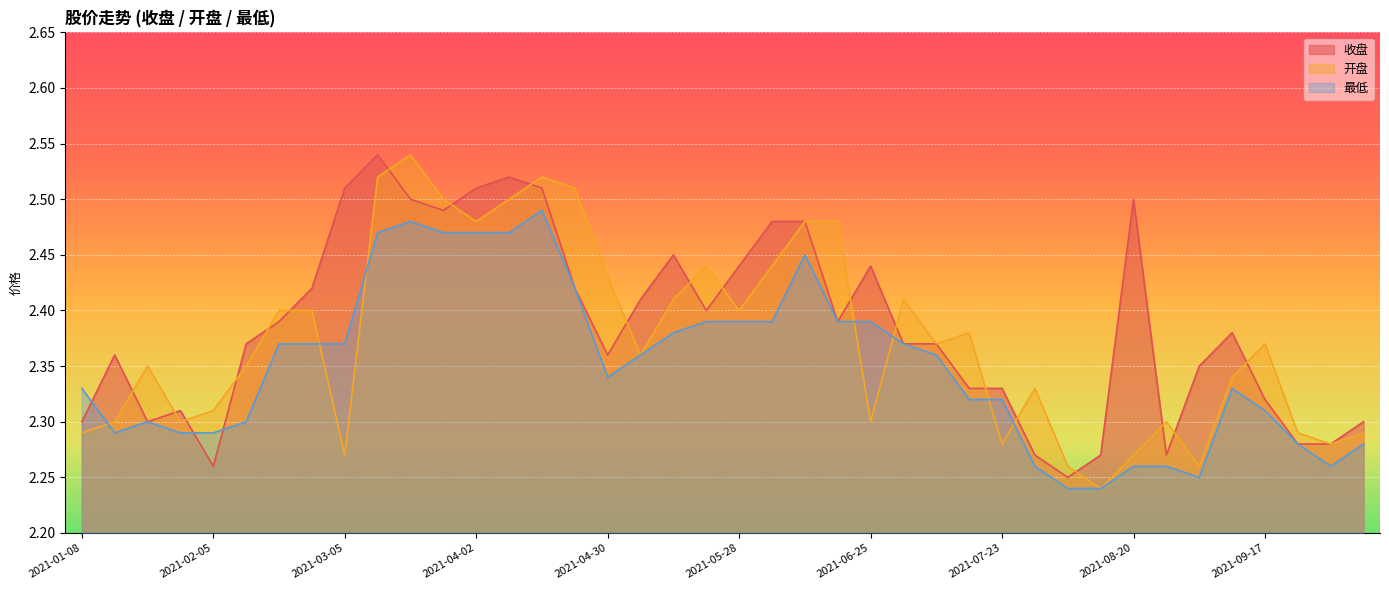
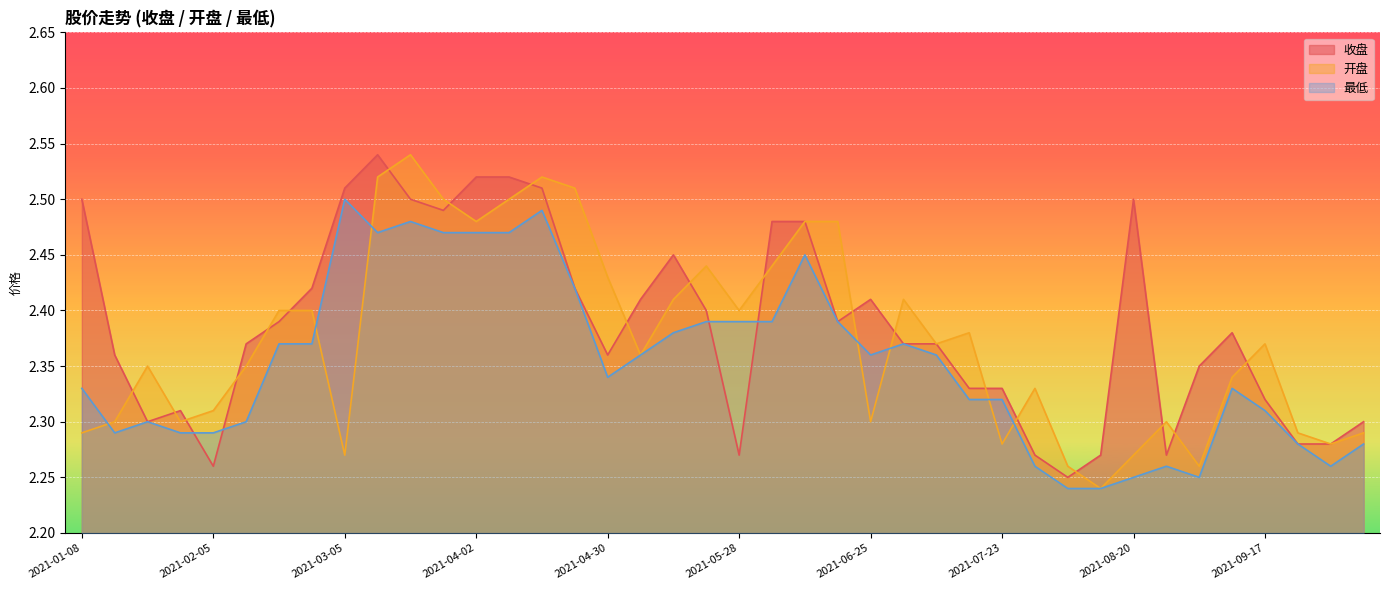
收盘, 2021-01-08: 2.3 -> 2.5
最低, 2021-03-05: 2.37 -> 2.50
收盘, 2021-04-02: 2.51 -> 2.52
收盘, 2021-05-28: 2.44 -> 2.27
收盘, 2021-06-25: 2.44 -> 2.41
最低, 2021-06-25: 2.39 -> 2.36
最低, 2021-08-20: 2.26 -> 2.25
